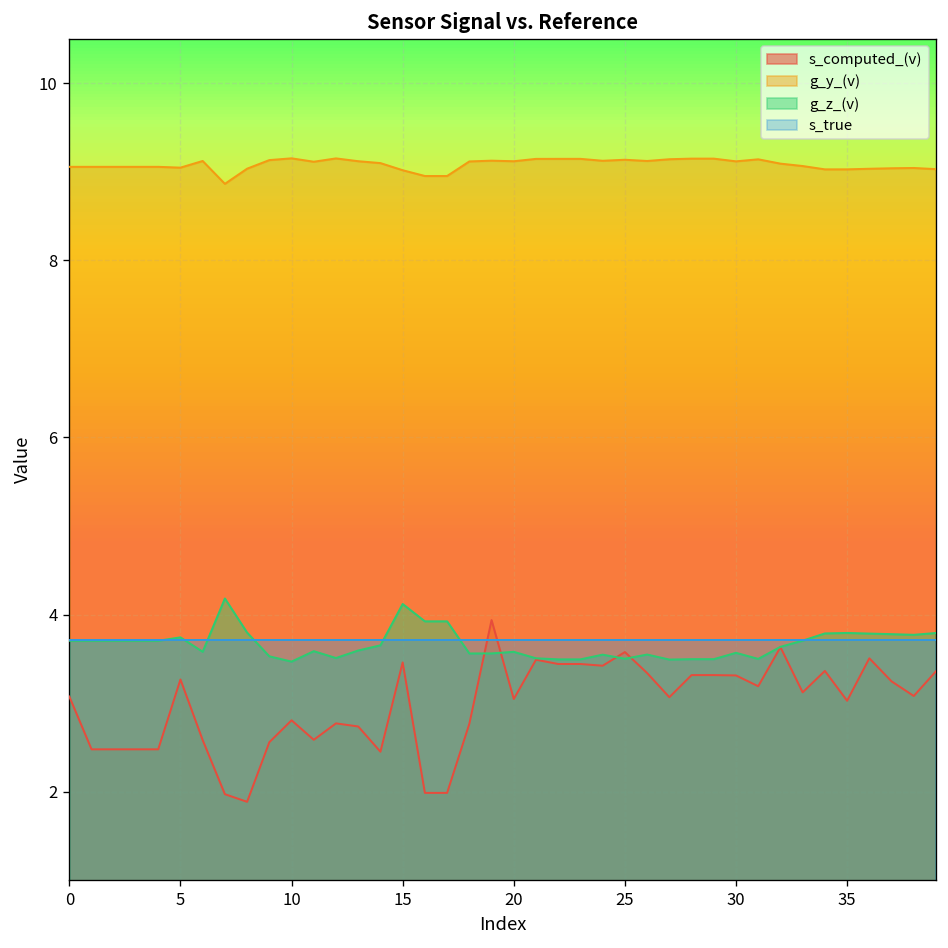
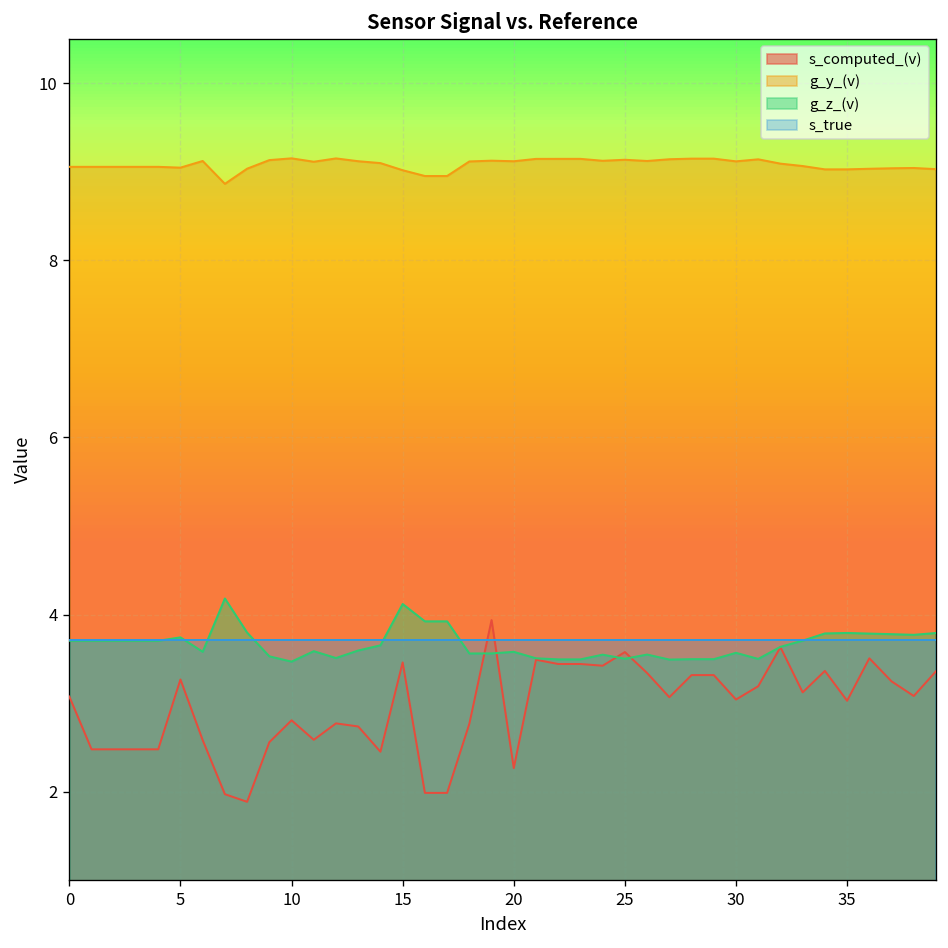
s_computed_(v), 20: 3.0 -> 2.3
s_computed_(v), 30: 3.3 -> 3.0
